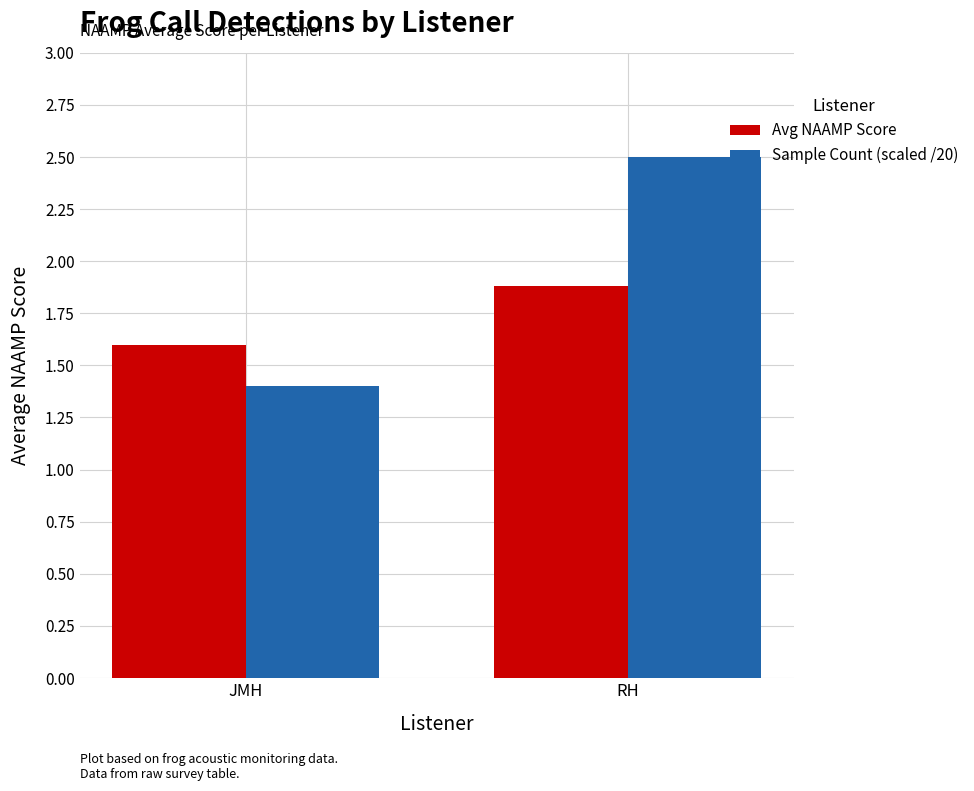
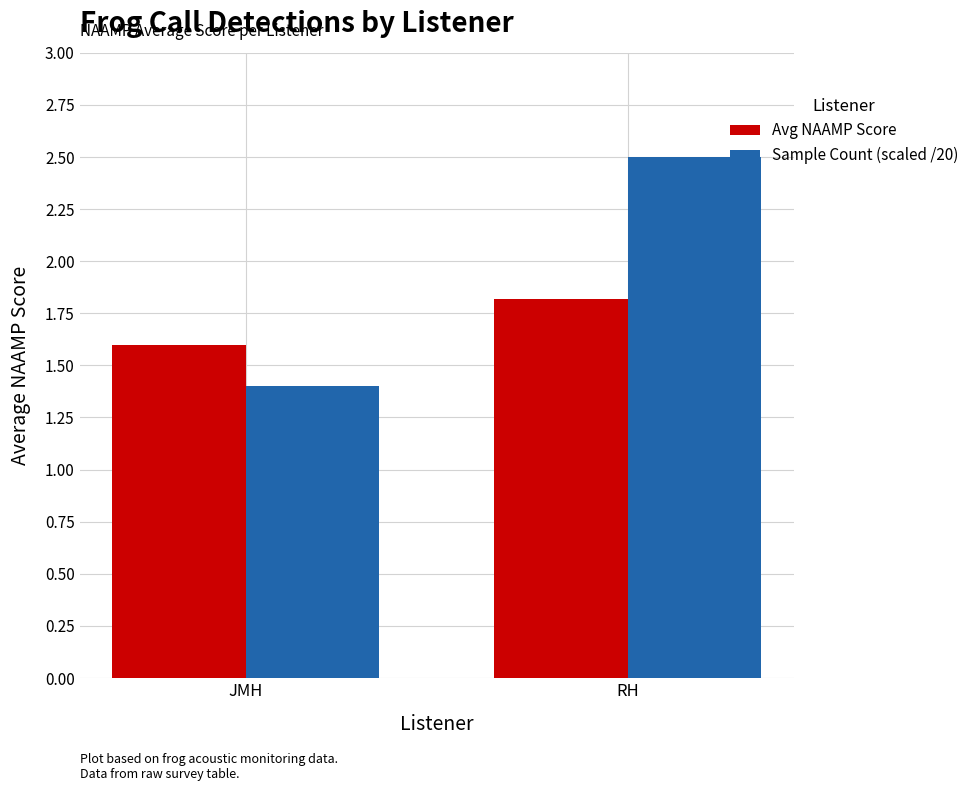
Avg NAAMP Score, RH: 1.88 -> 1.82
